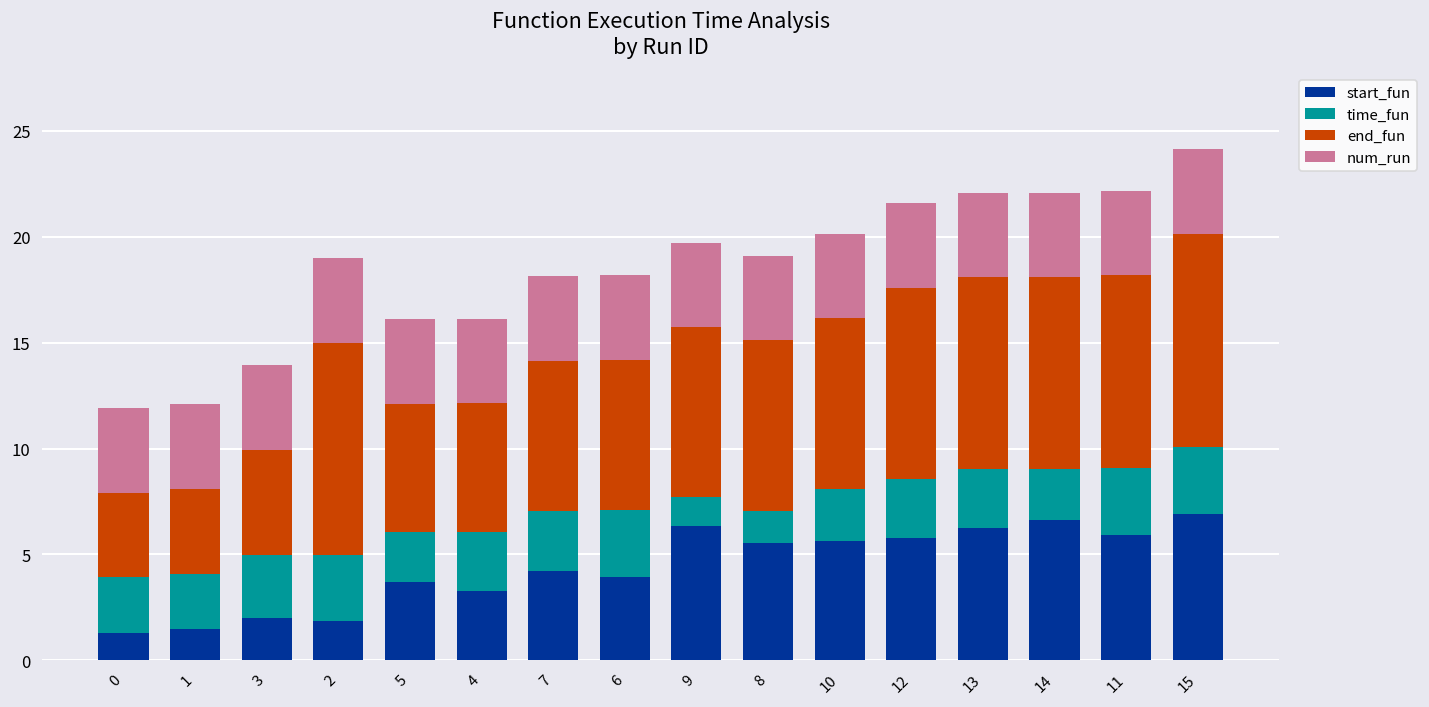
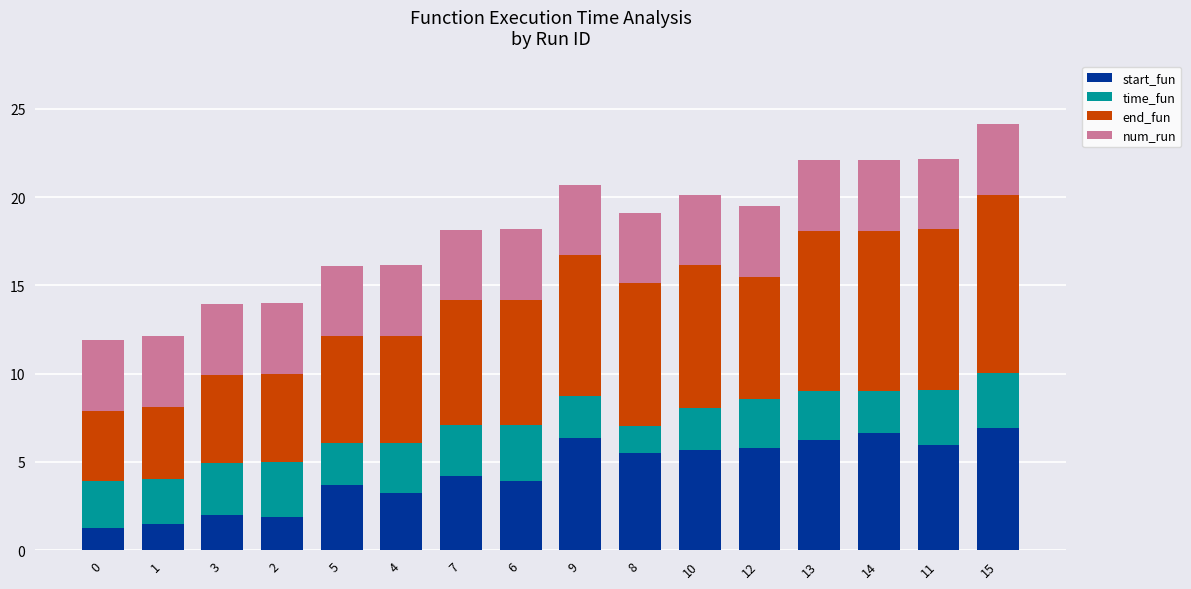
end_fun, 2: 10.0 -> 5.0
time_fun, 9: 1.4 -> 2.4
end_fun, 12: 9.0 -> 6.9
